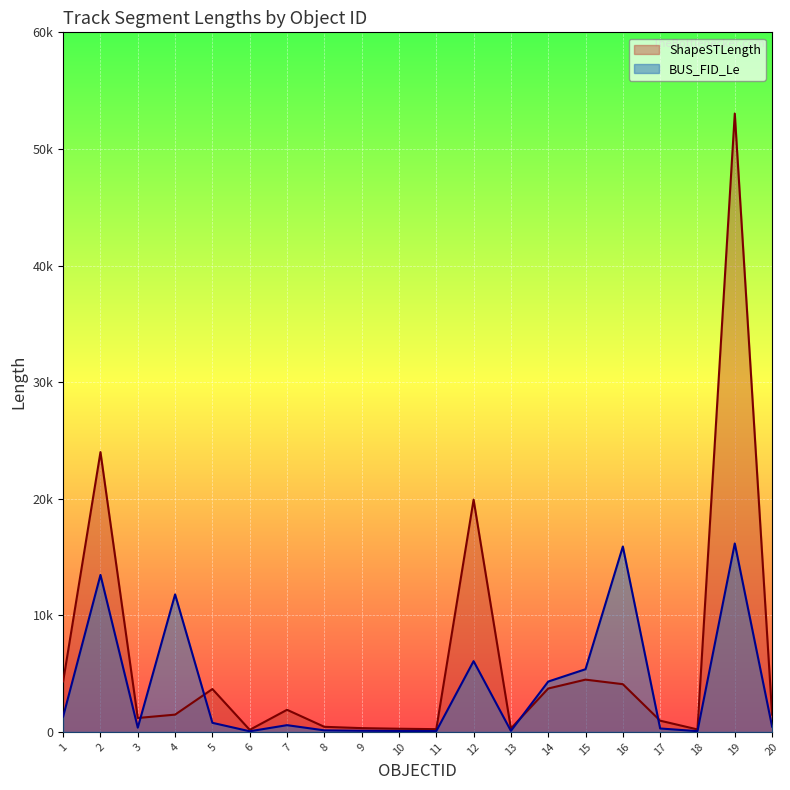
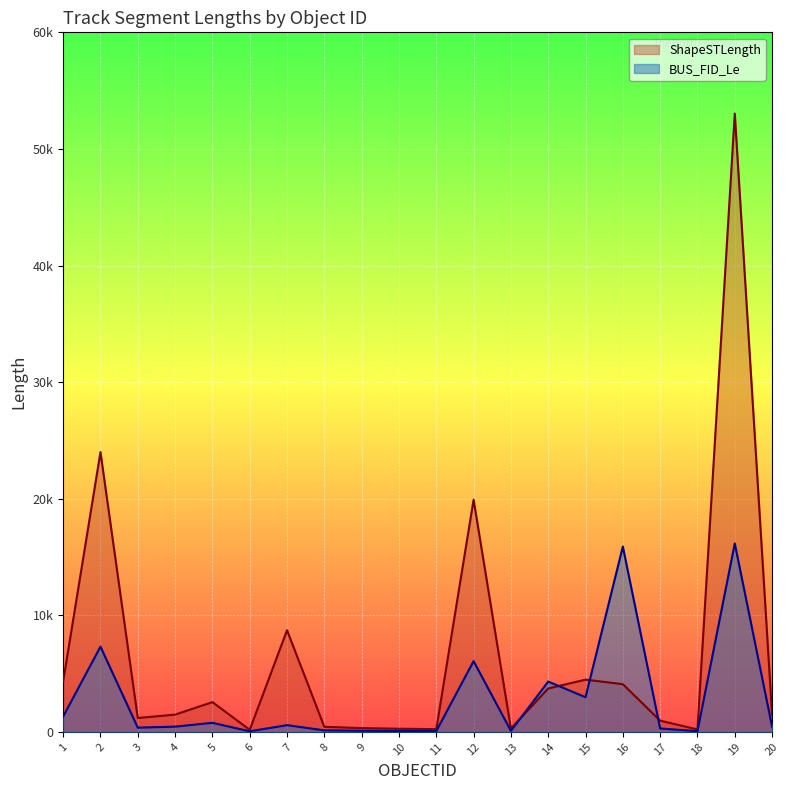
BUS_FID_Le, 2: 13500 -> 7300
BUS_FID_Le, 4: 11800 -> 500
ShapeSTLength, 5: 3700 -> 2600
ShapeSTLength, 7: 1900 -> 8700
BUS_FID_Le, 15: 5400 -> 3000
